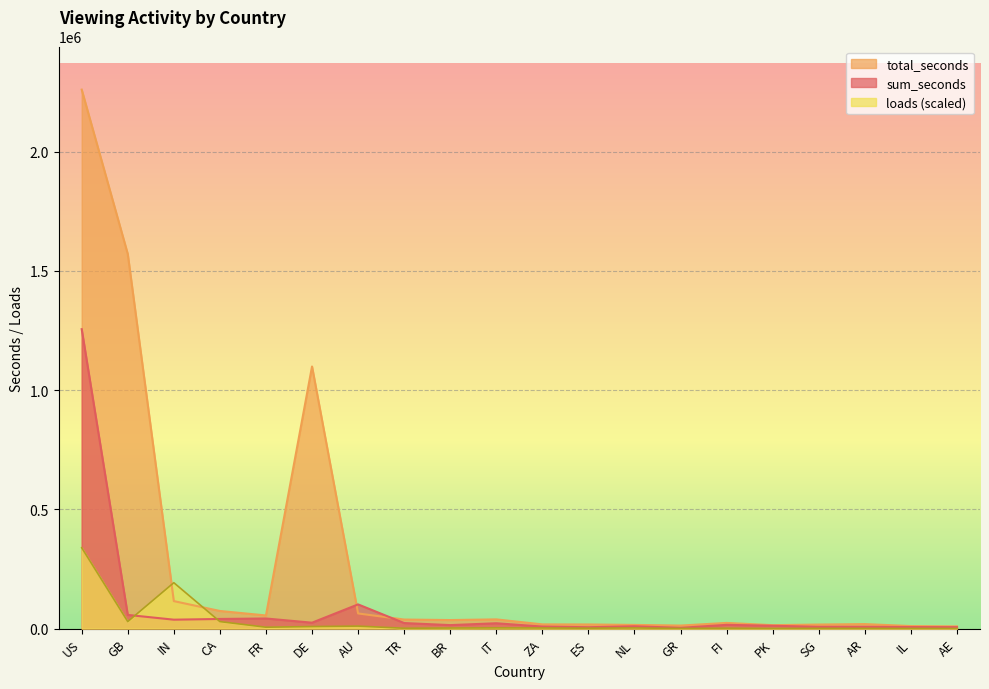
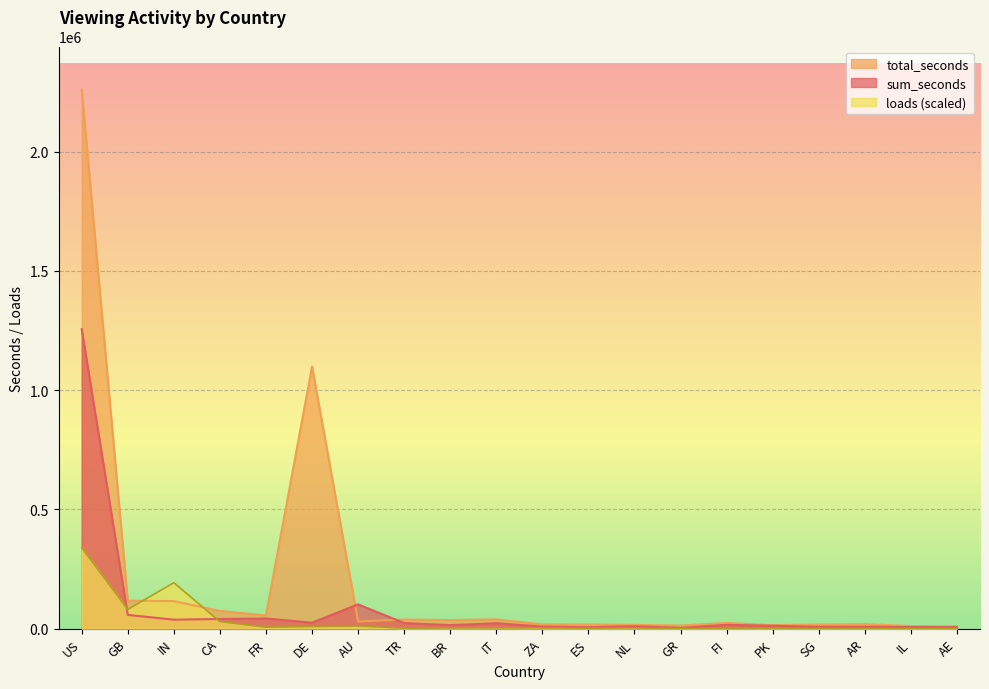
total_seconds, GB: 1570000 -> 120000
loads (scaled), GB: 30000 -> 80000
total_seconds, AU: 60000 -> 30000
